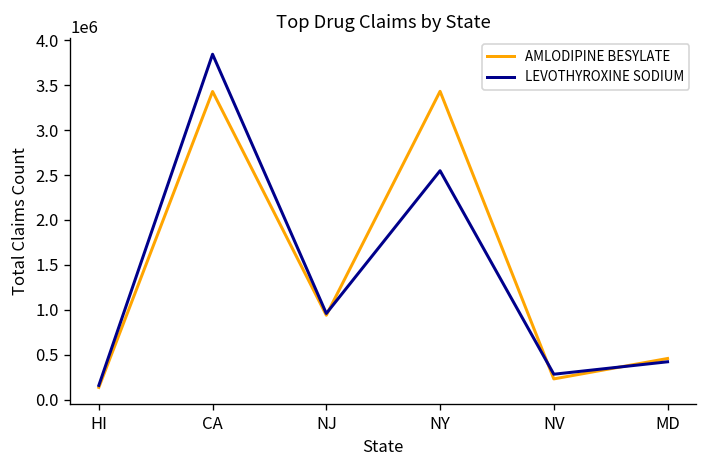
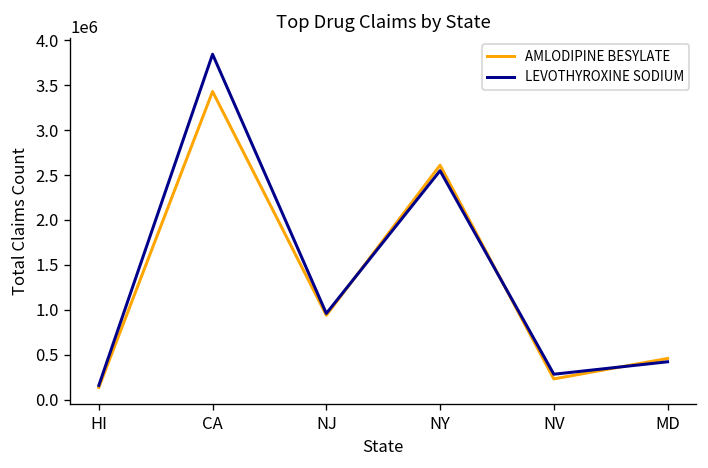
AMLODIPINE BESYLATE, NY: 3400000 -> 2600000
